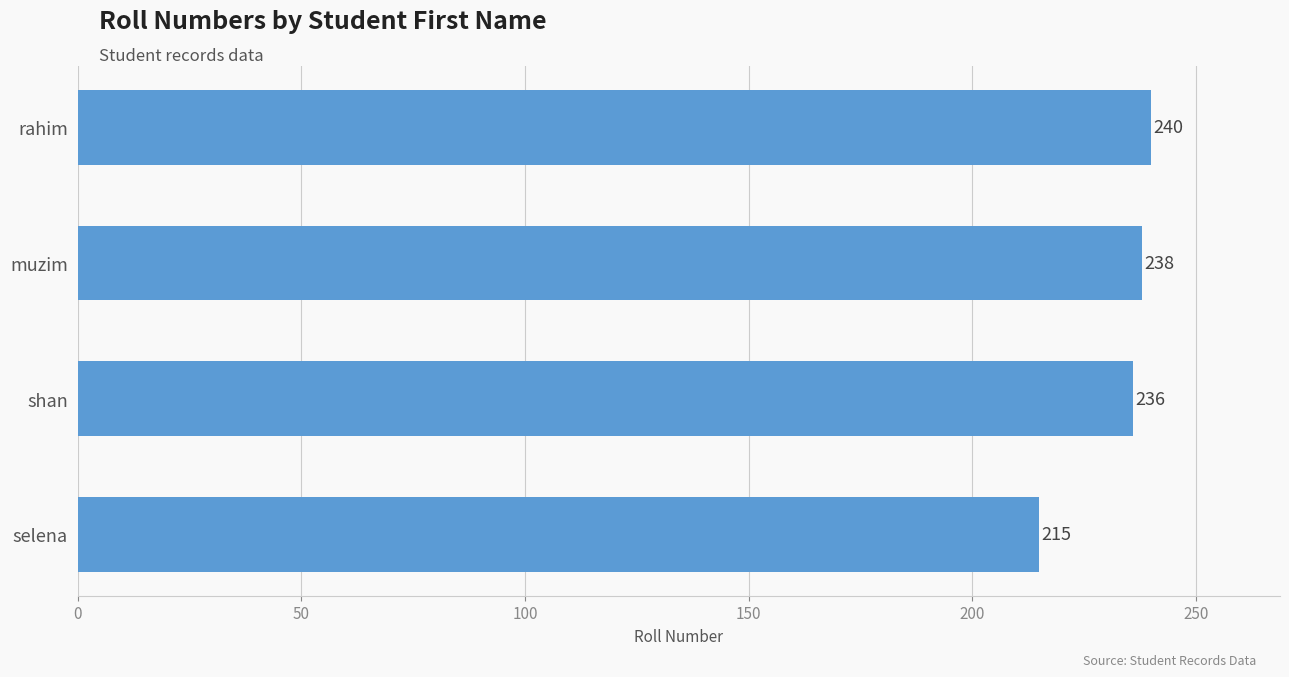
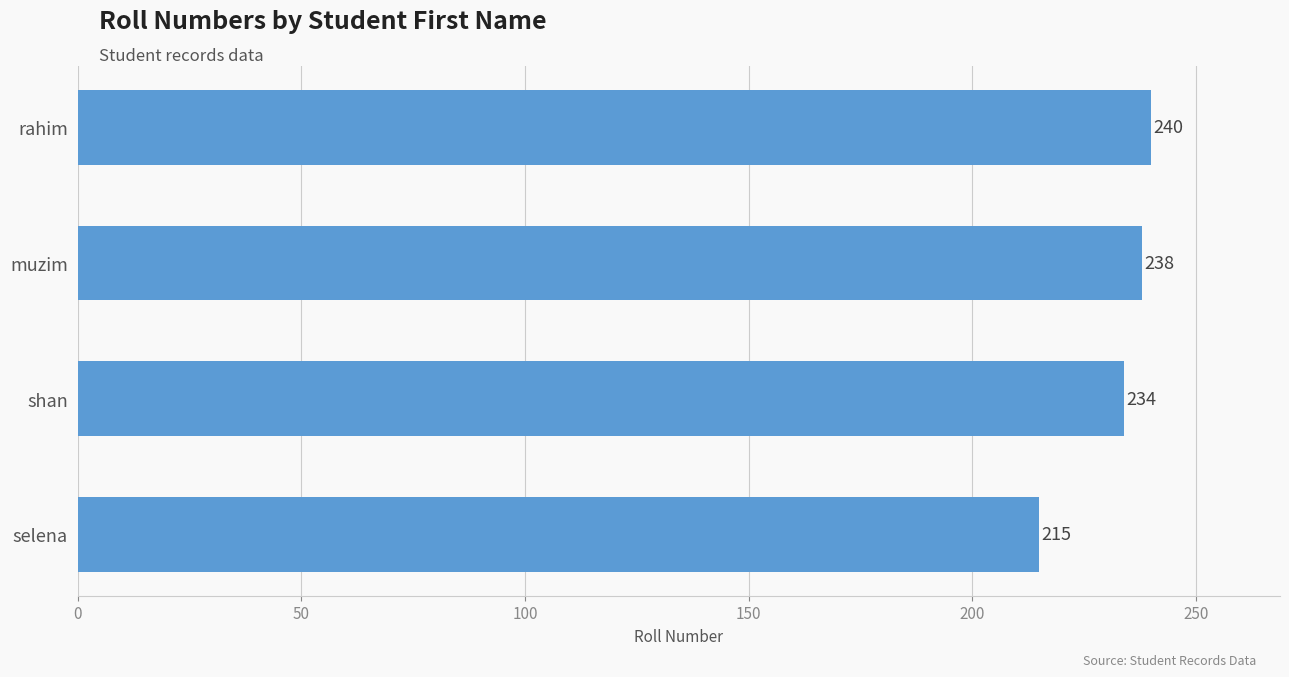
shan: 236 -> 234
